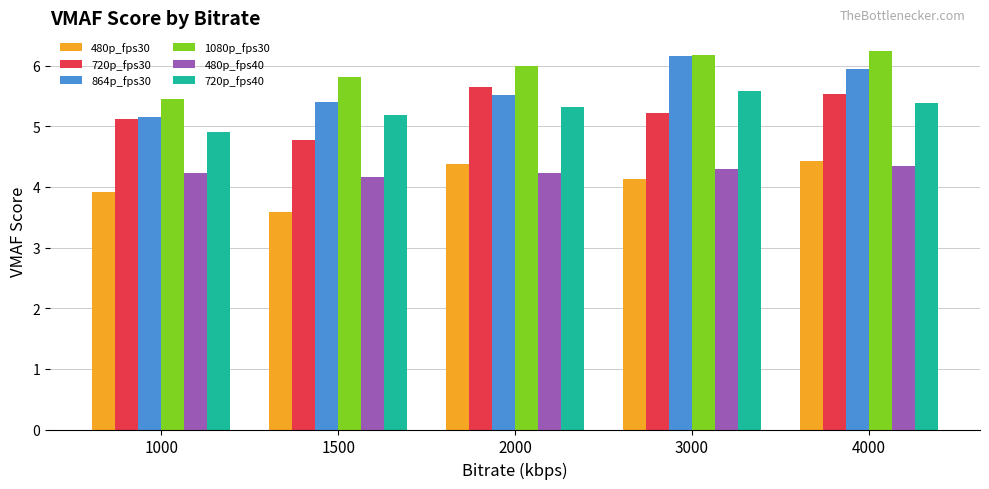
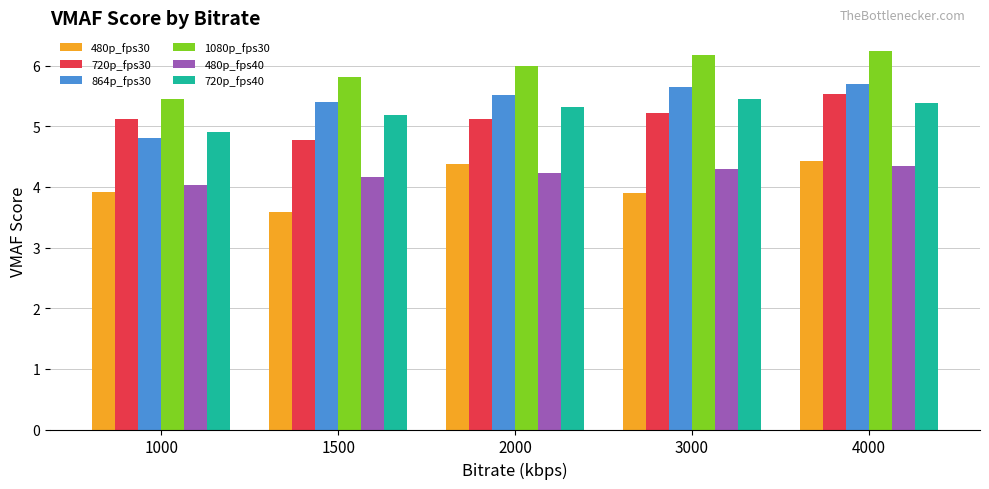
864p_fps30, 1000: 5.1 -> 4.8
480p_fps40, 1000: 4.2 -> 4.0
720p_fps30, 2000: 5.6 -> 5.1
480p_fps30, 3000: 4.1 -> 3.9
864p_fps30, 3000: 6.1 -> 5.7
720p_fps40, 3000: 5.6 -> 5.4
864p_fps30, 4000: 5.9 -> 5.7
